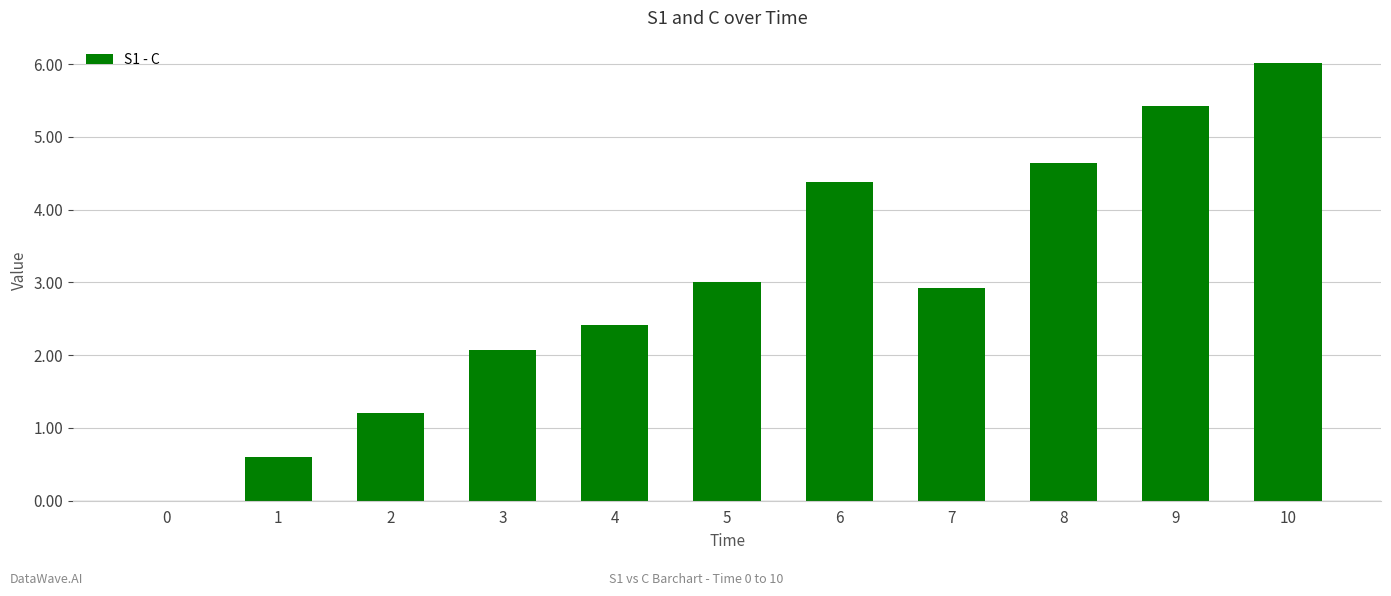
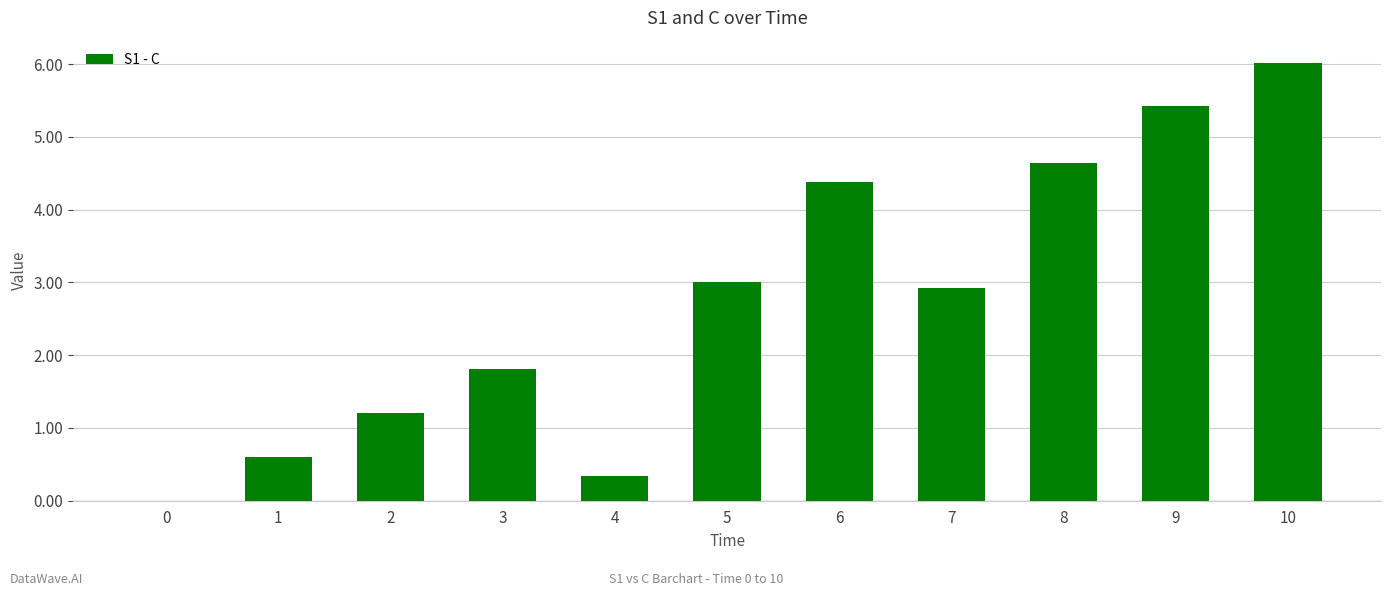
3: 2.1 -> 1.8
4: 2.4 -> 0.3
